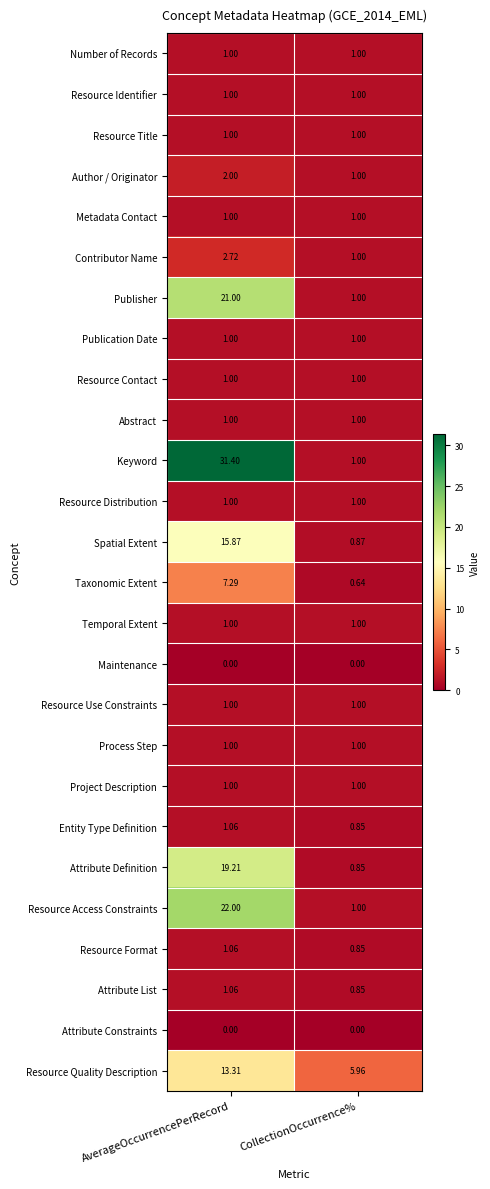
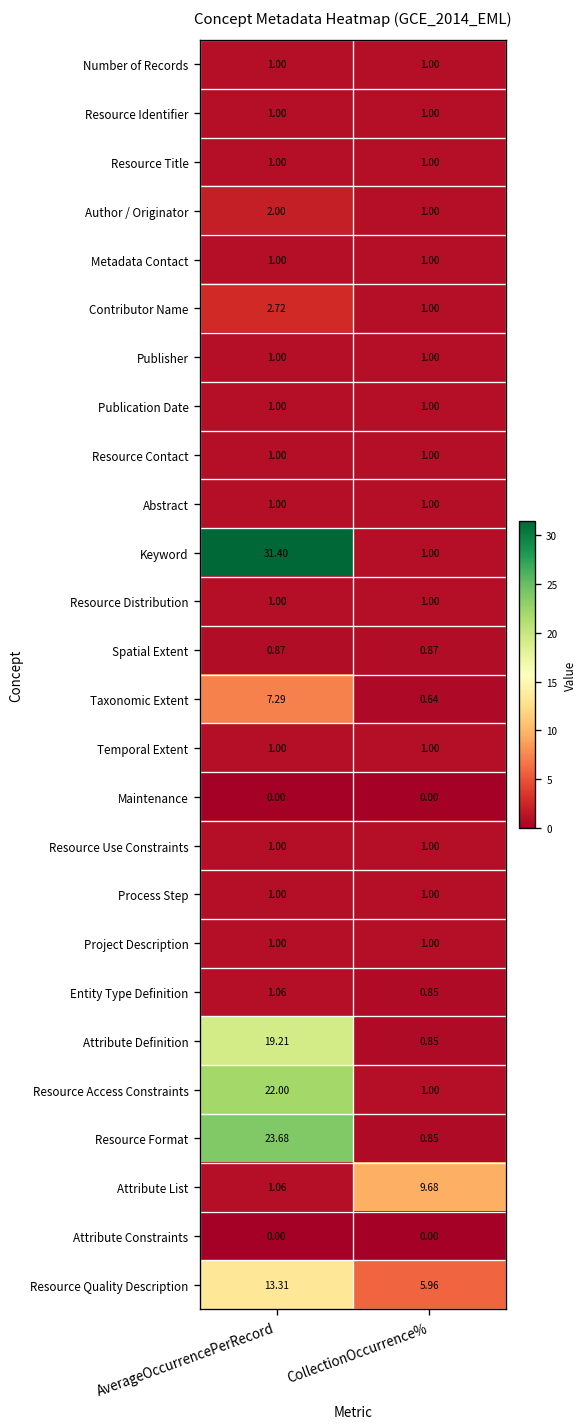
Publisher, AverageOccurrencePerRecord: 21.00 -> 1.00
Spatial Extent, AverageOccurrencePerRecord: 15.87 -> 0.87
Resource Format, AverageOccurrencePerRecord: 1.06 -> 23.68
Attribute List, CollectionOccurrence%: 0.85 -> 9.68
